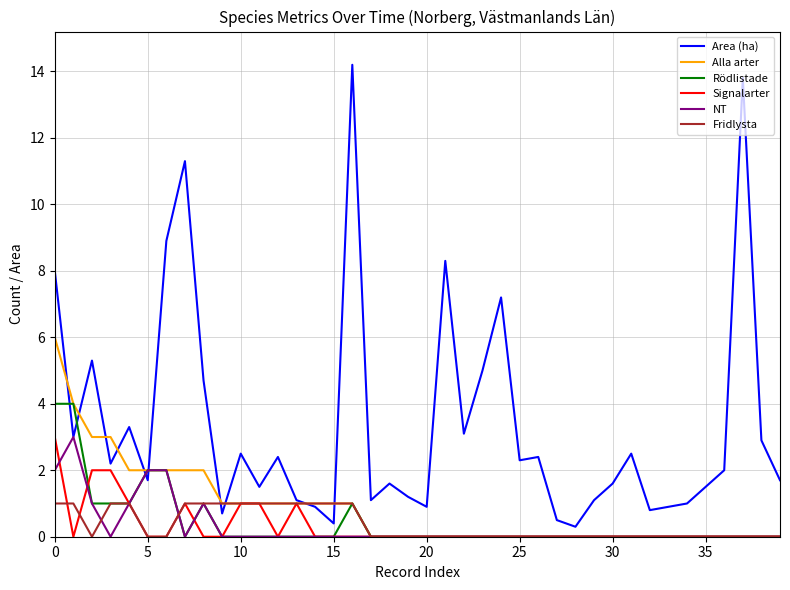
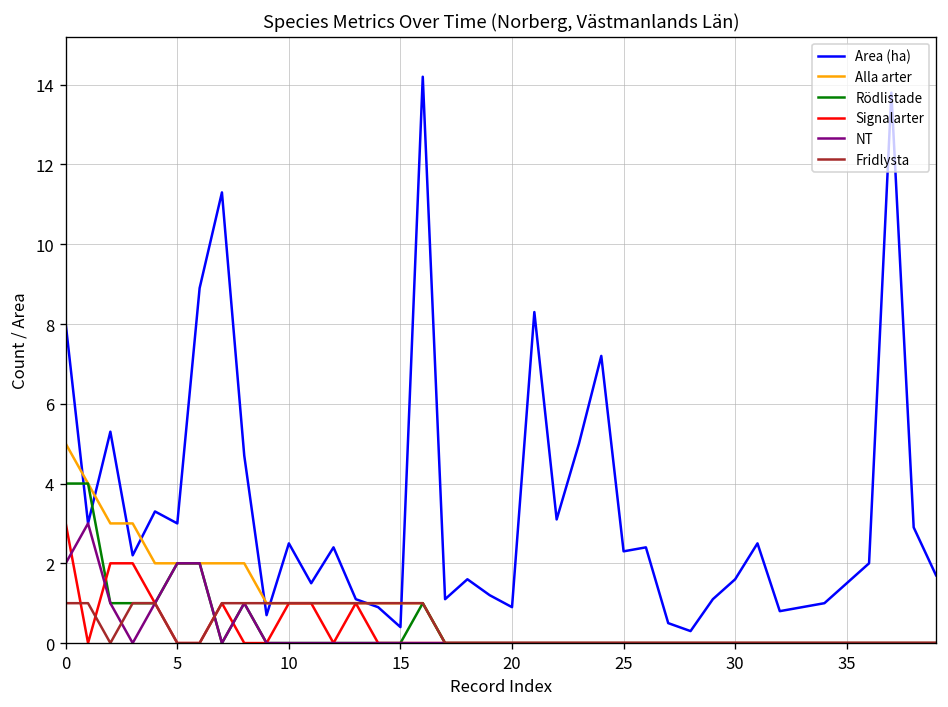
Alla arter, 0: 6 -> 5
Area (ha), 5: 1.7 -> 3.0
